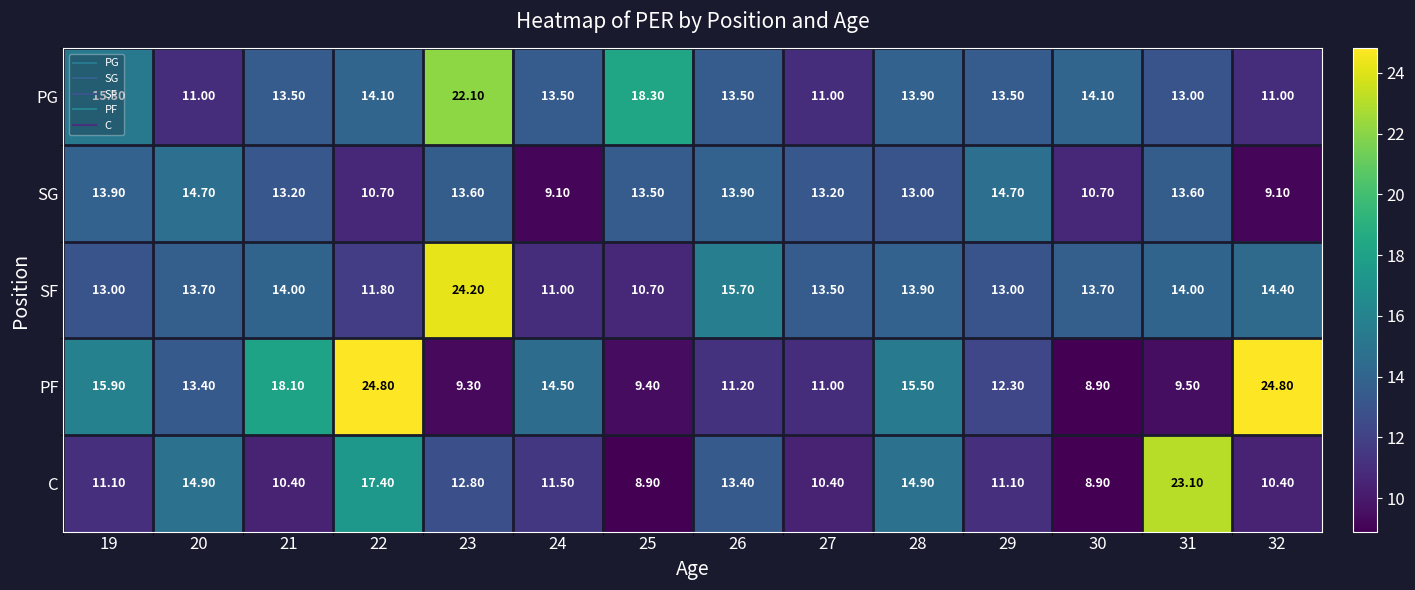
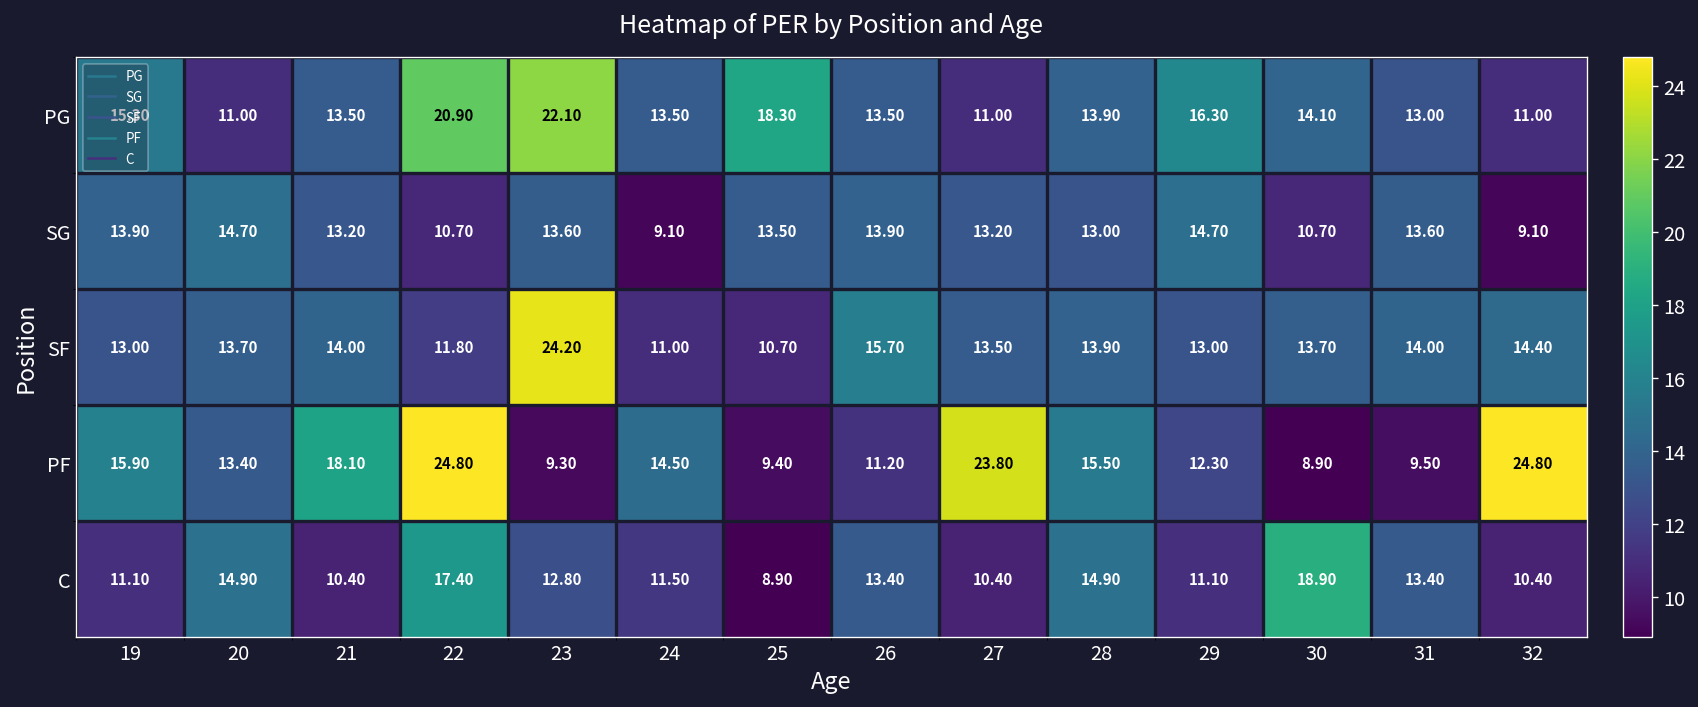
PG, 22: 14.10 -> 20.90
PG, 29: 13.50 -> 16.30
PF, 27: 11.00 -> 23.80
C, 30: 8.90 -> 18.90
C, 31: 23.10 -> 13.40
